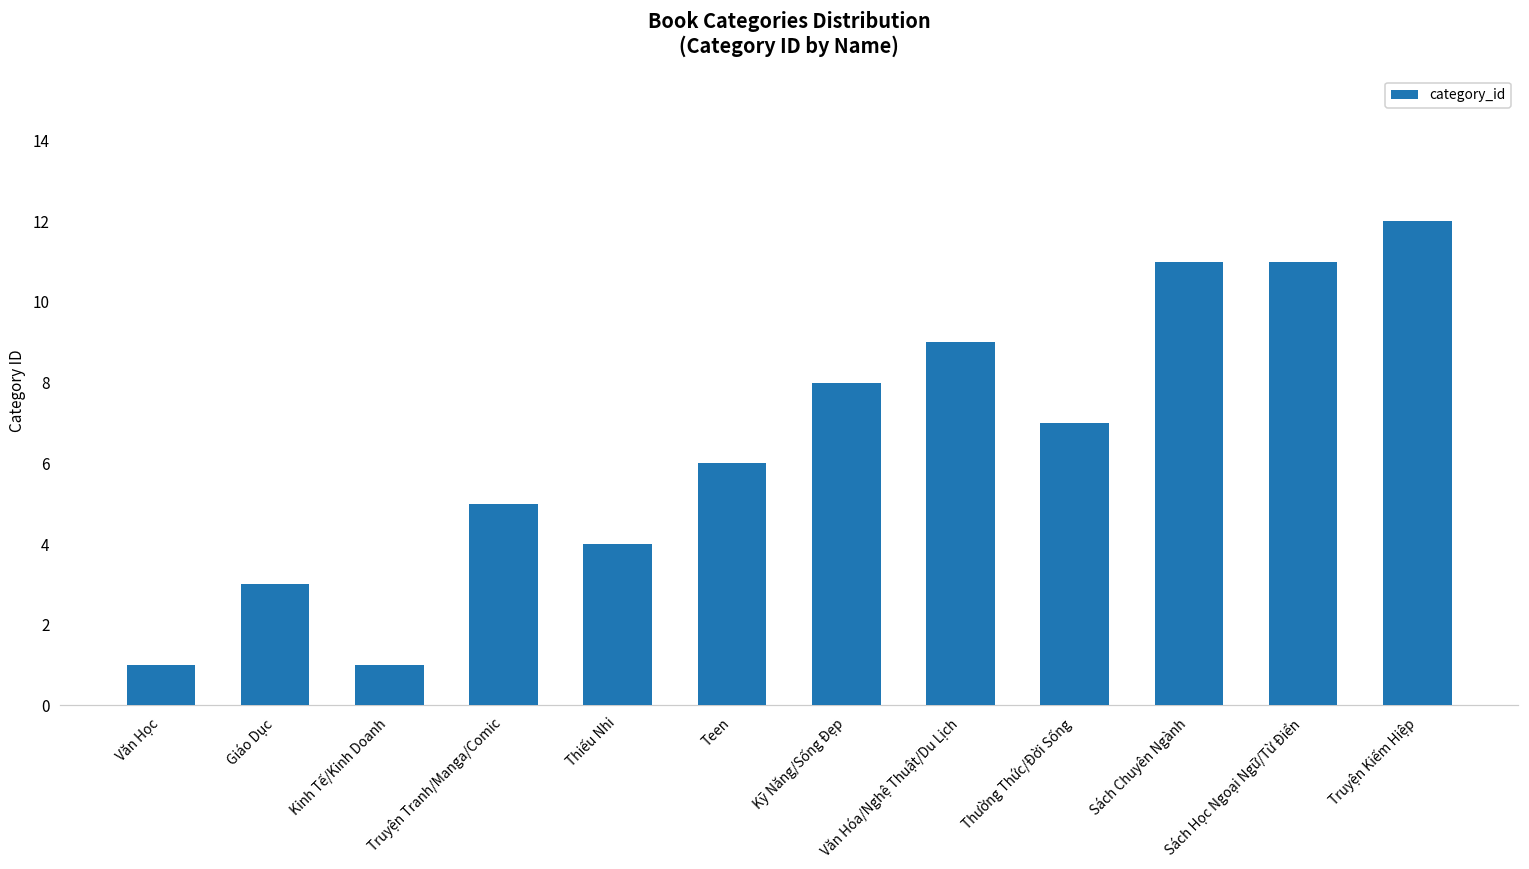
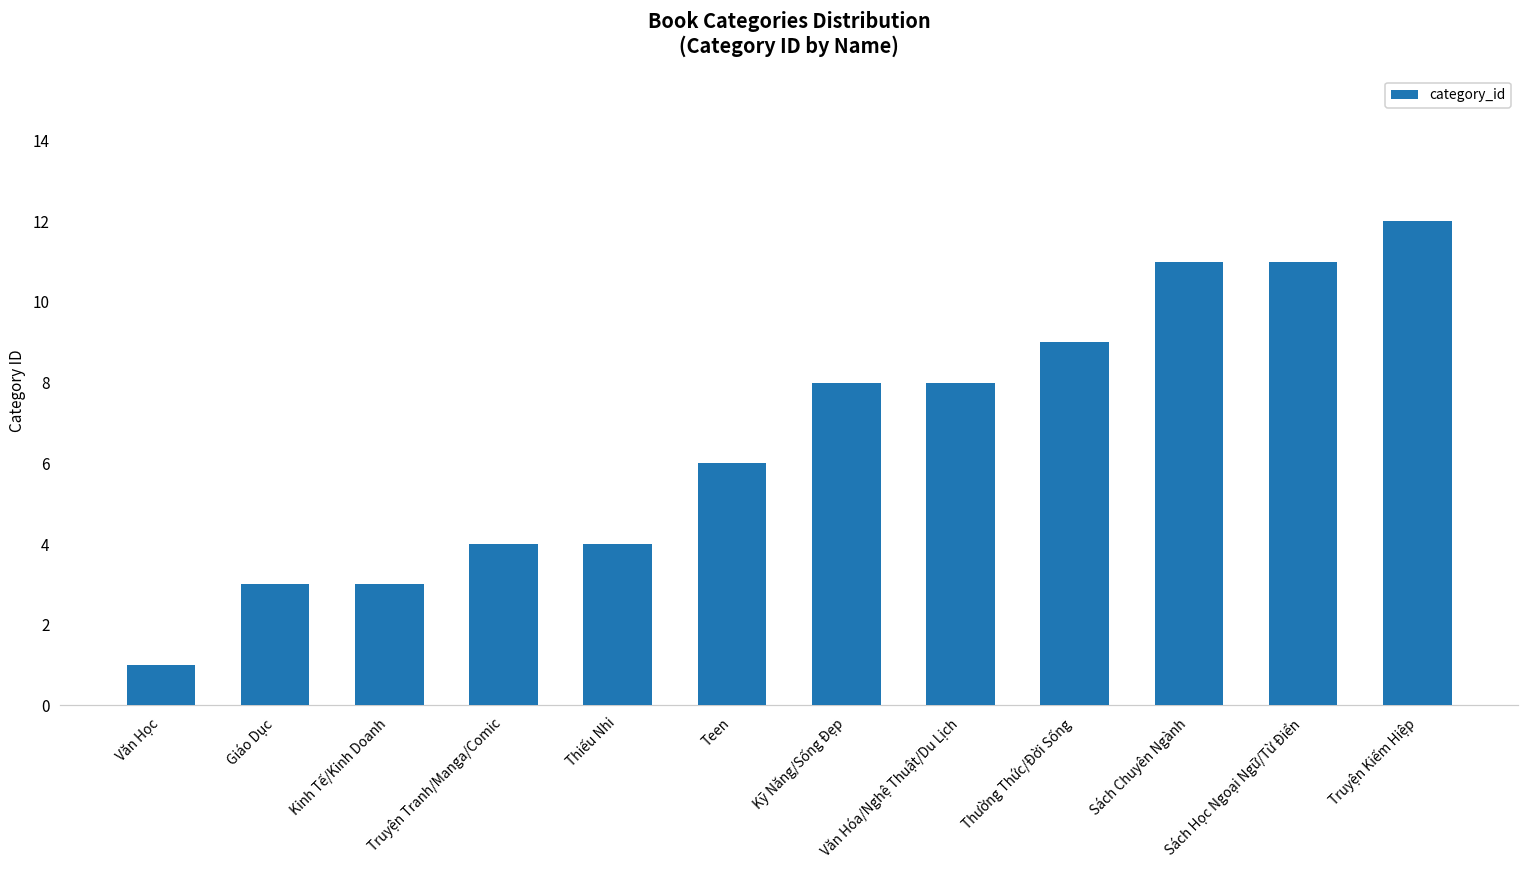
Kinh Tế/Kinh Doanh: 1 -> 3
Truyện Tranh/Manga/Comic: 5 -> 4
Văn Hóa/Nghệ Thuật/Du Lịch: 9 -> 8
Thường Thức/Đời Sống: 7 -> 9
